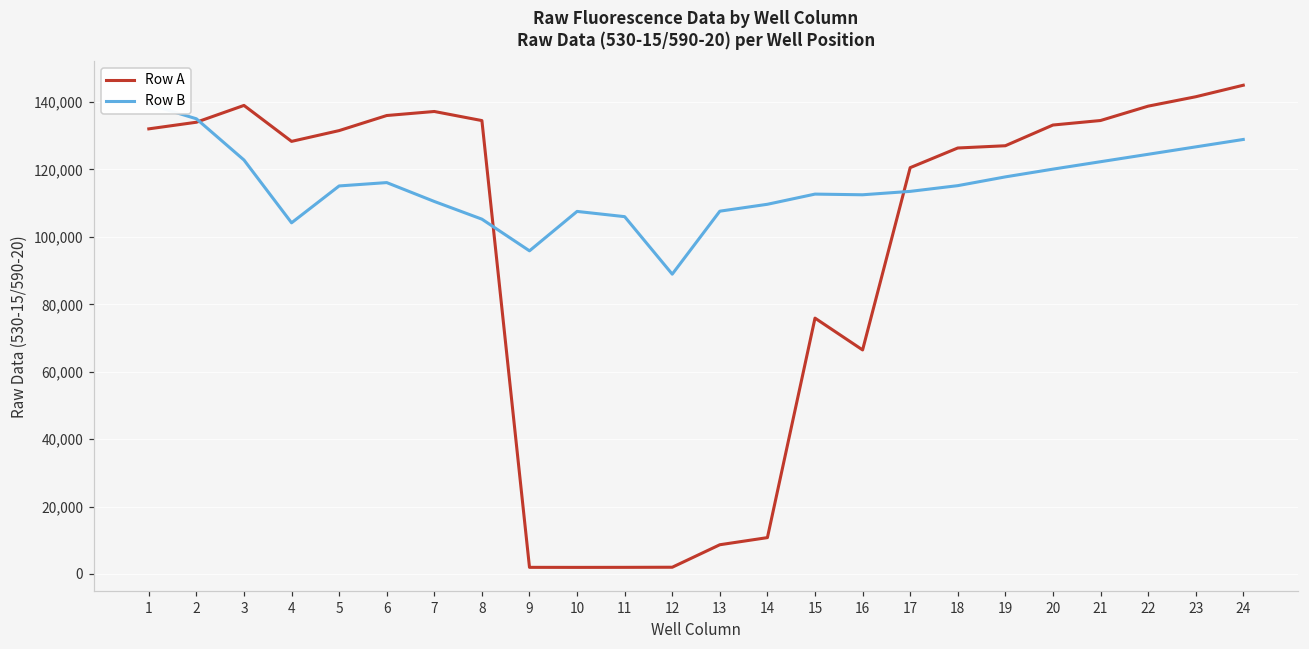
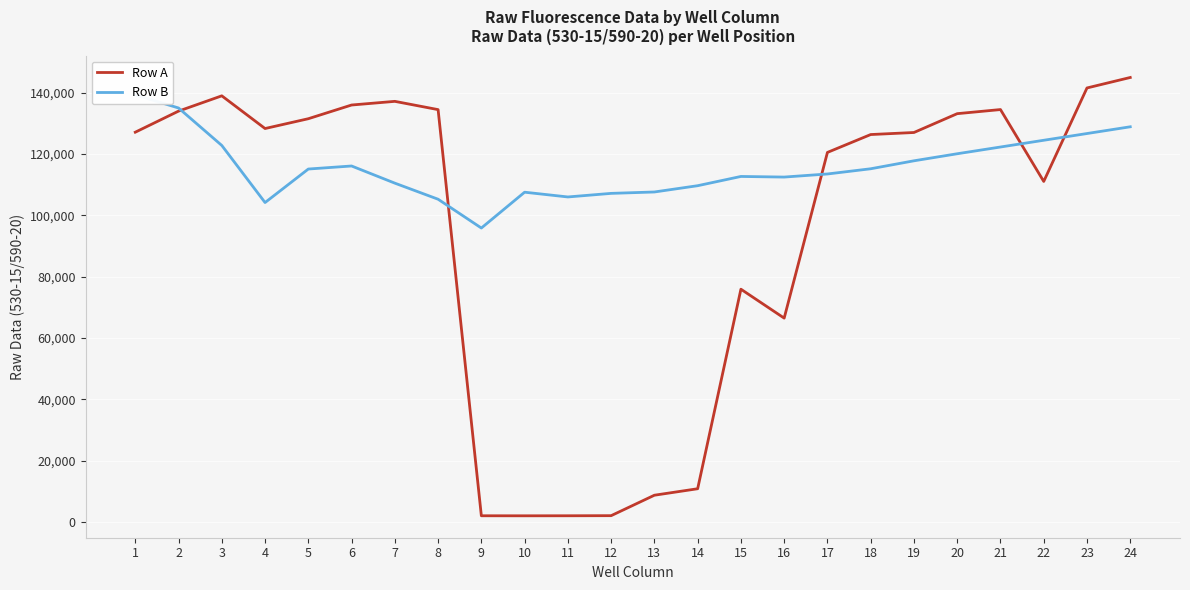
Row A, 1: 132,000 -> 127,000
Row B, 12: 89,000 -> 107,000
Row A, 22: 139,000 -> 111,000
